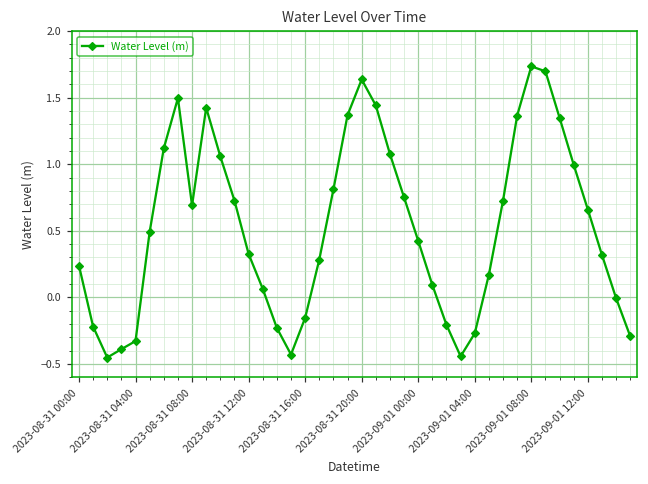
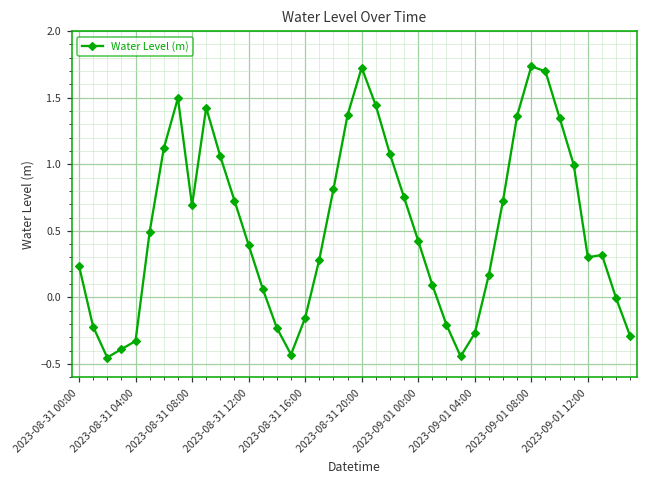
2023-08-31 12:00: 0.33 -> 0.39
2023-08-31 20:00: 1.64 -> 1.73
2023-09-01 12:00: 0.66 -> 0.30
